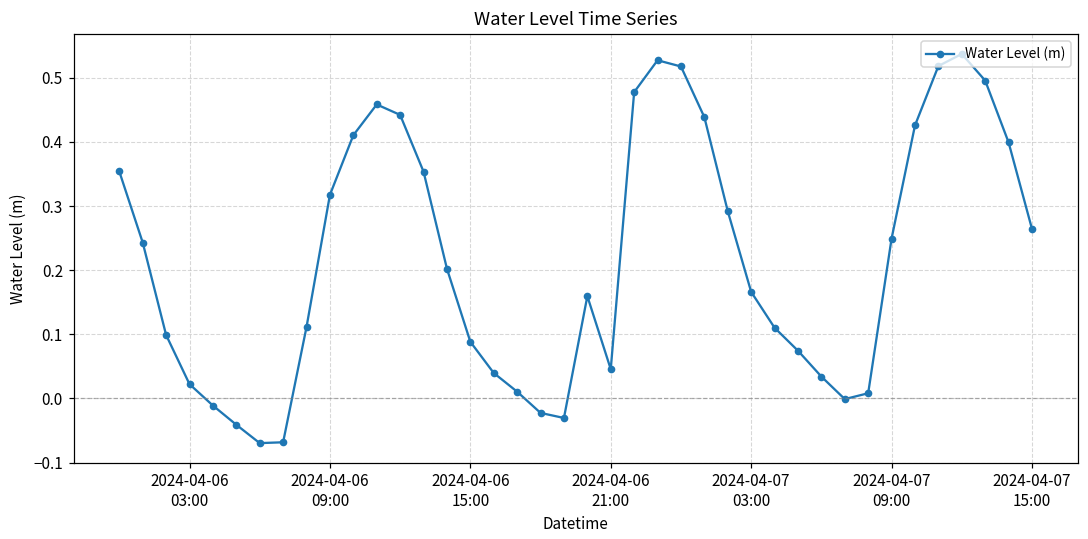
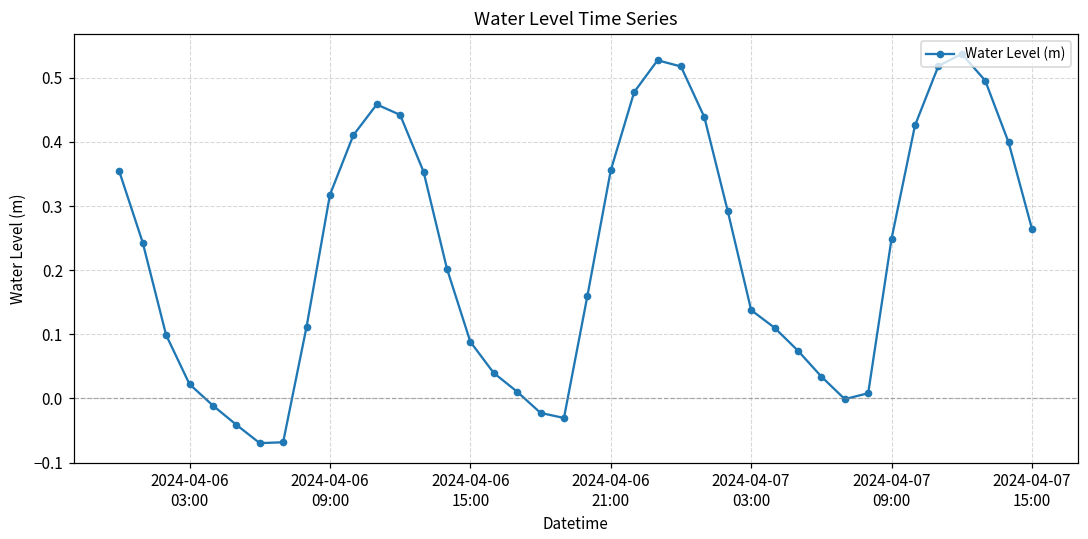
2024-04-06 21:00: 0.05 -> 0.36
2024-04-07 03:00: 0.17 -> 0.14
